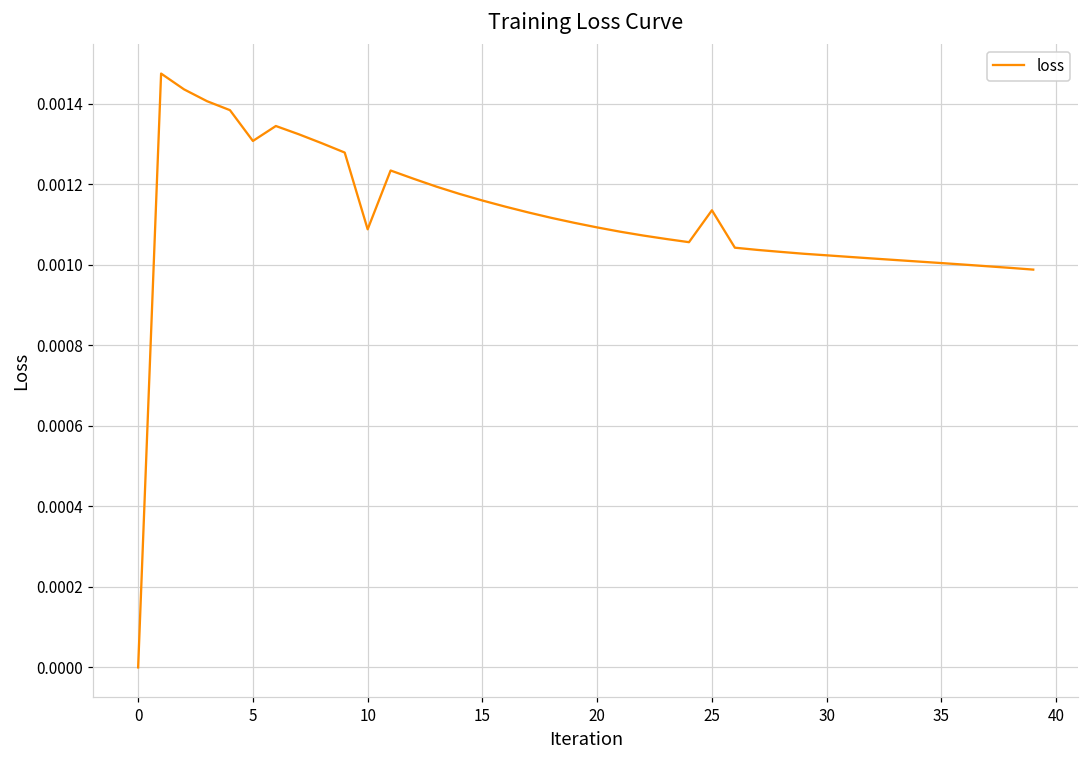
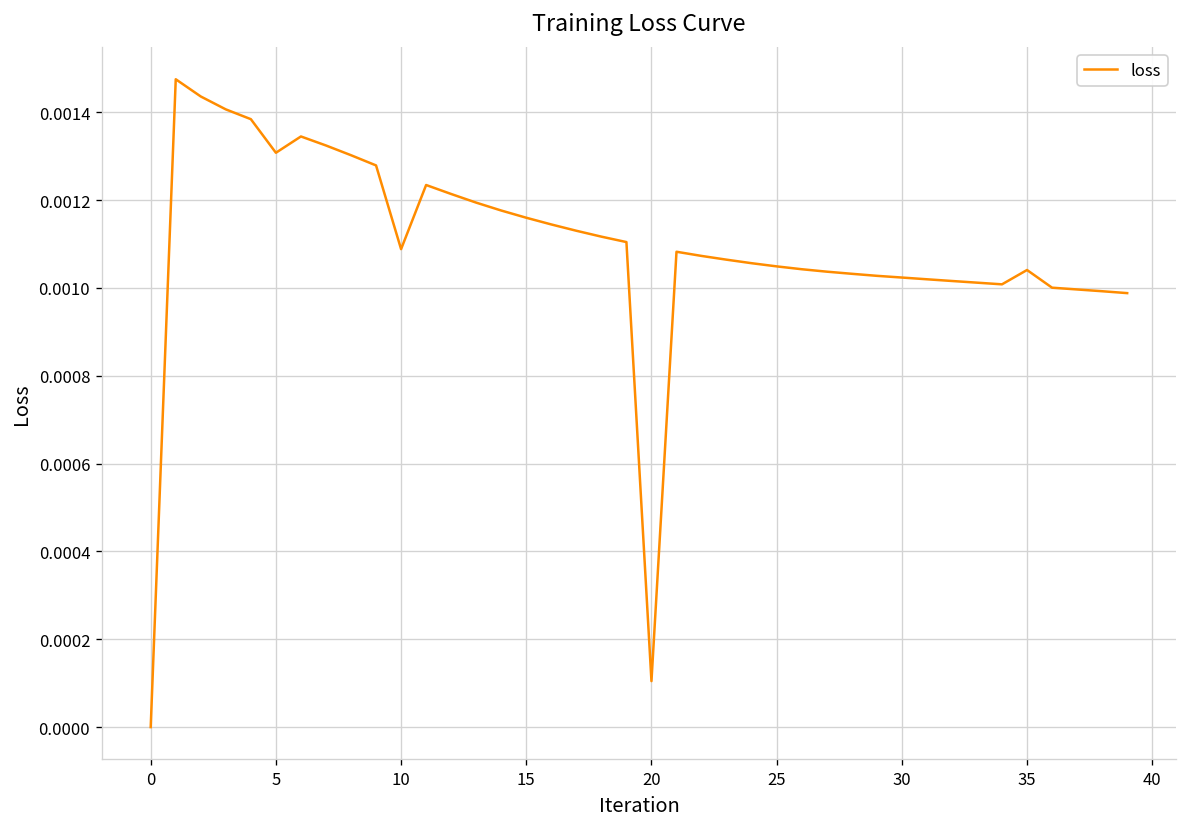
20: 0.00109 -> 0.00010
25: 0.00114 -> 0.00105
35: 0.00100 -> 0.00104
